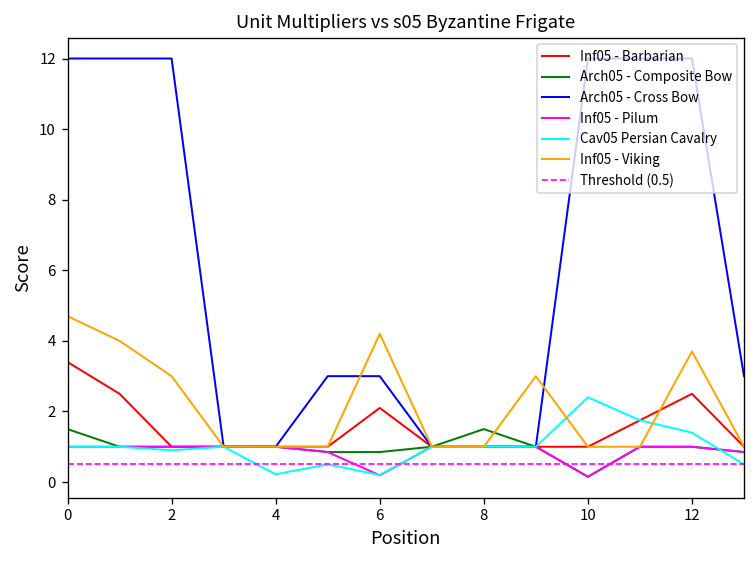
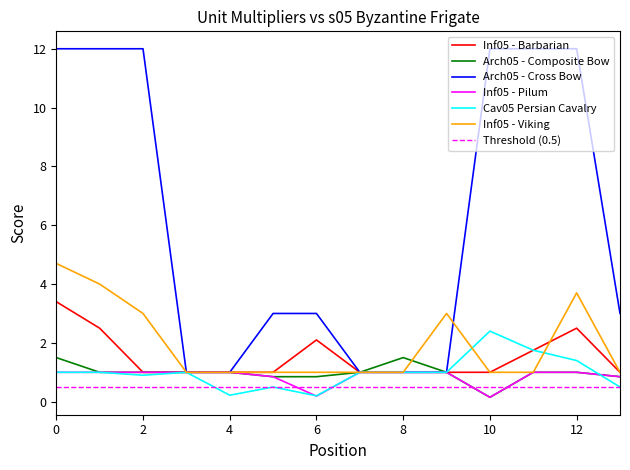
Inf05 - Viking, 6: 4.2 -> 1.0
